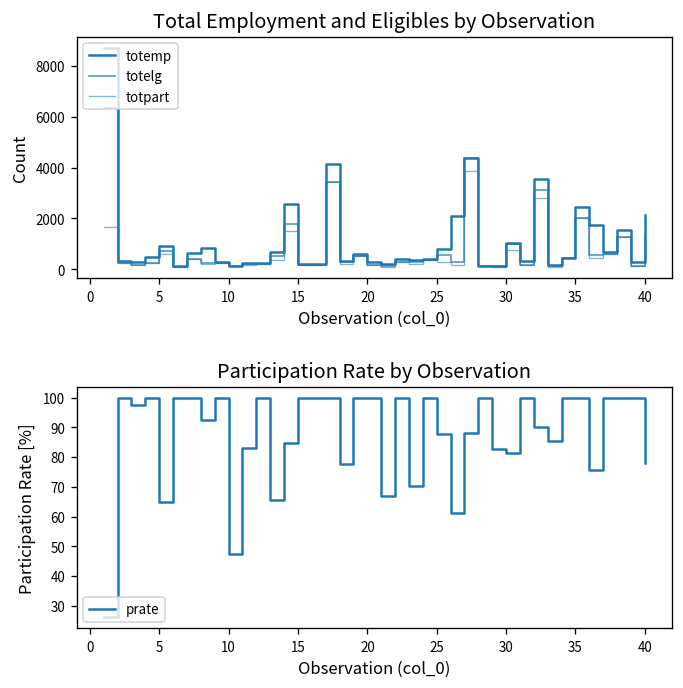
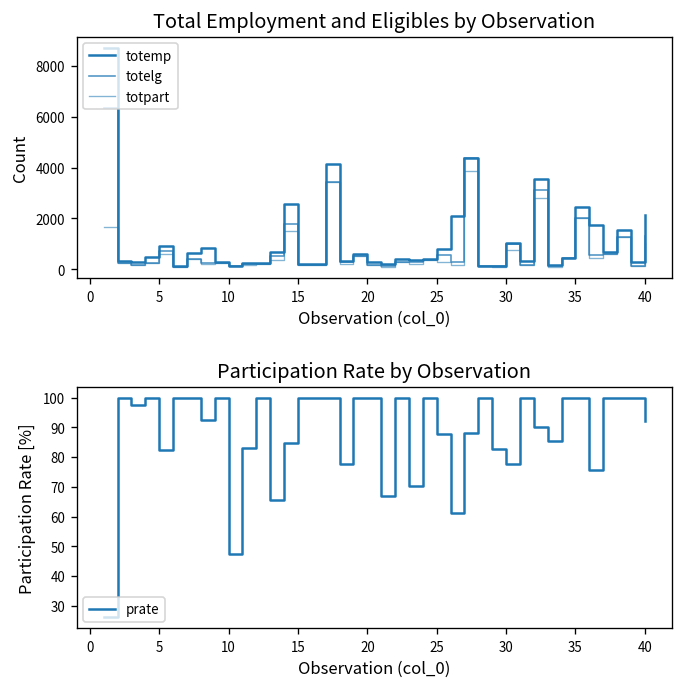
Participation Rate by Observation, 5: 65 -> 83
Participation Rate by Observation, 30: 81 -> 78
Participation Rate by Observation, 40: 78 -> 92
